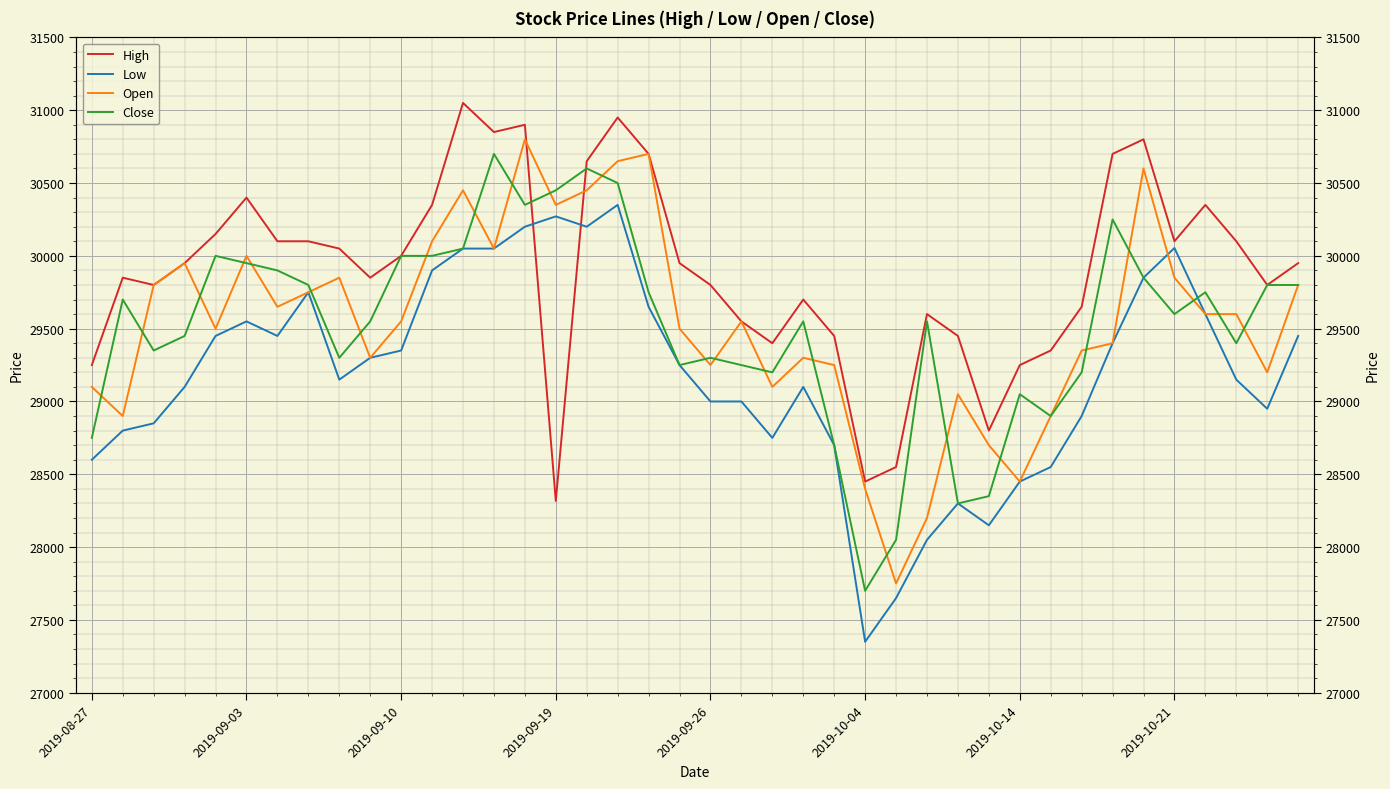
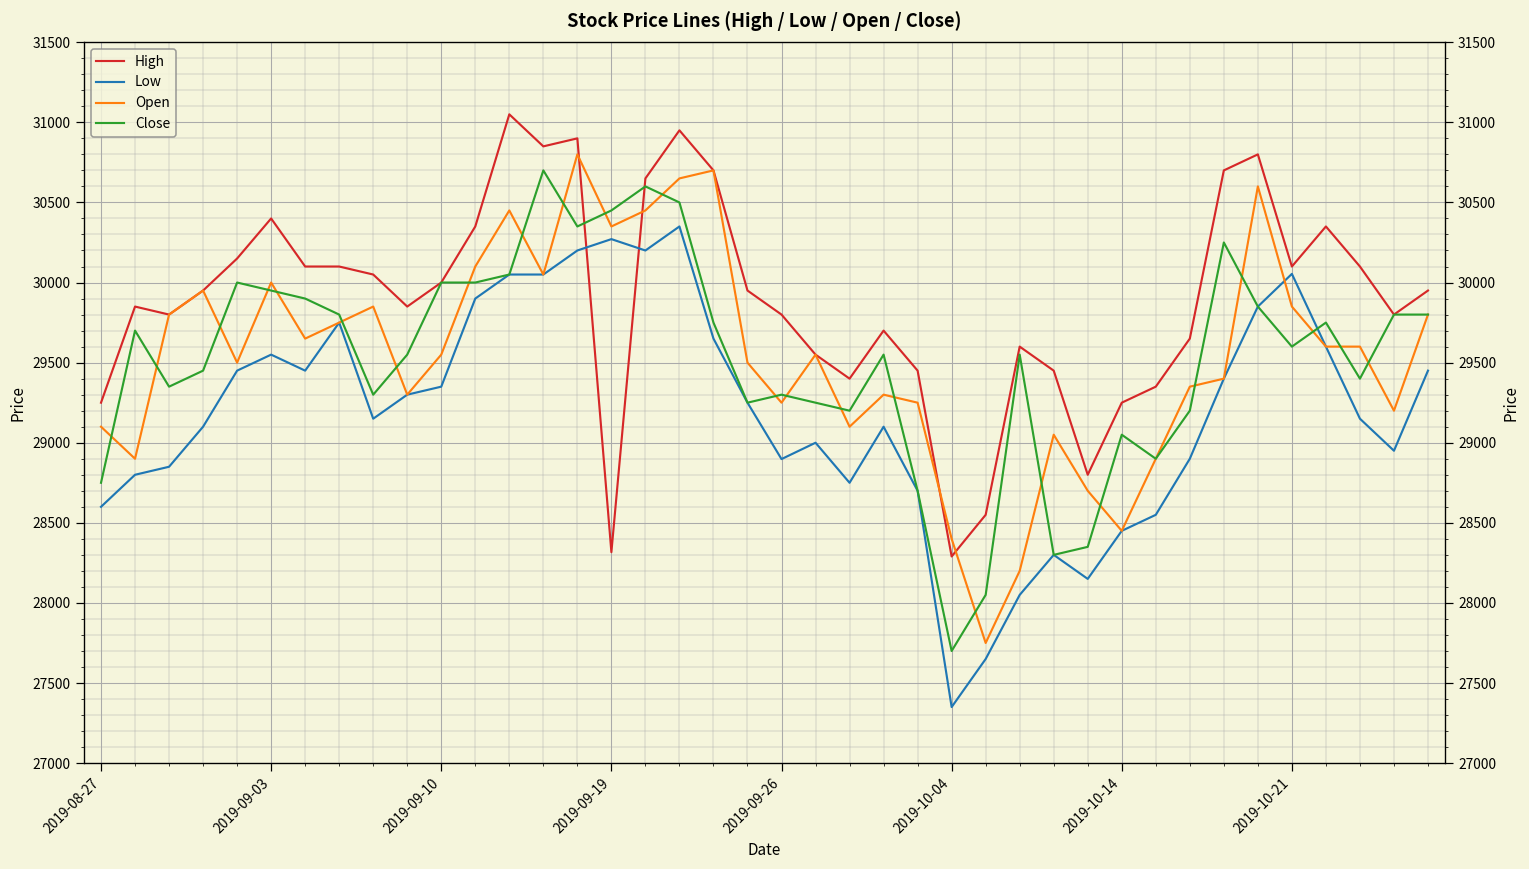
Low, 2019-09-26: 29000 -> 28900
High, 2019-10-04: 28450 -> 28290
